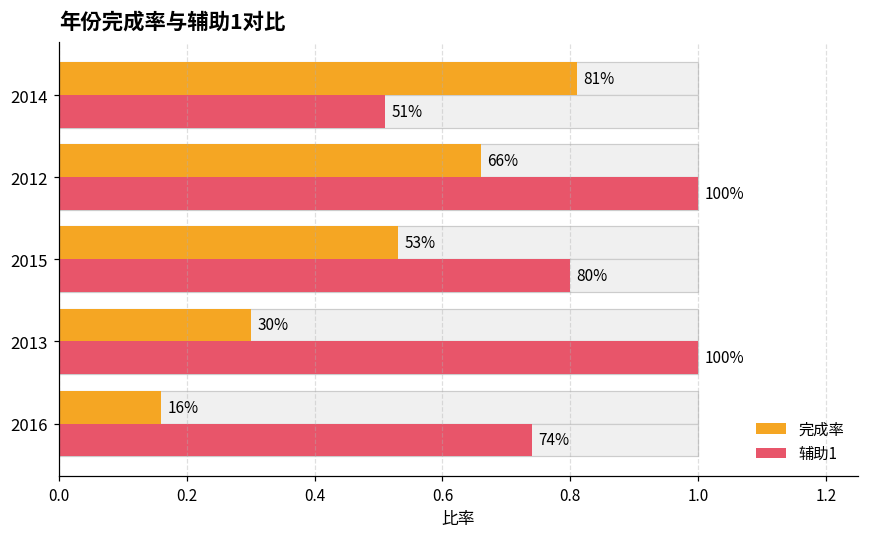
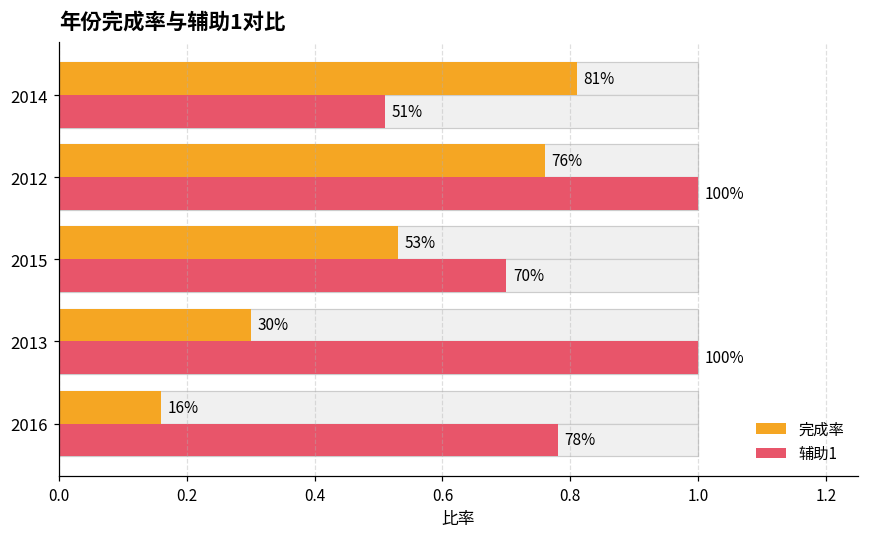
完成率, 2012: 66% -> 76%
辅助1, 2015: 80% -> 70%
辅助1, 2016: 74% -> 78%
